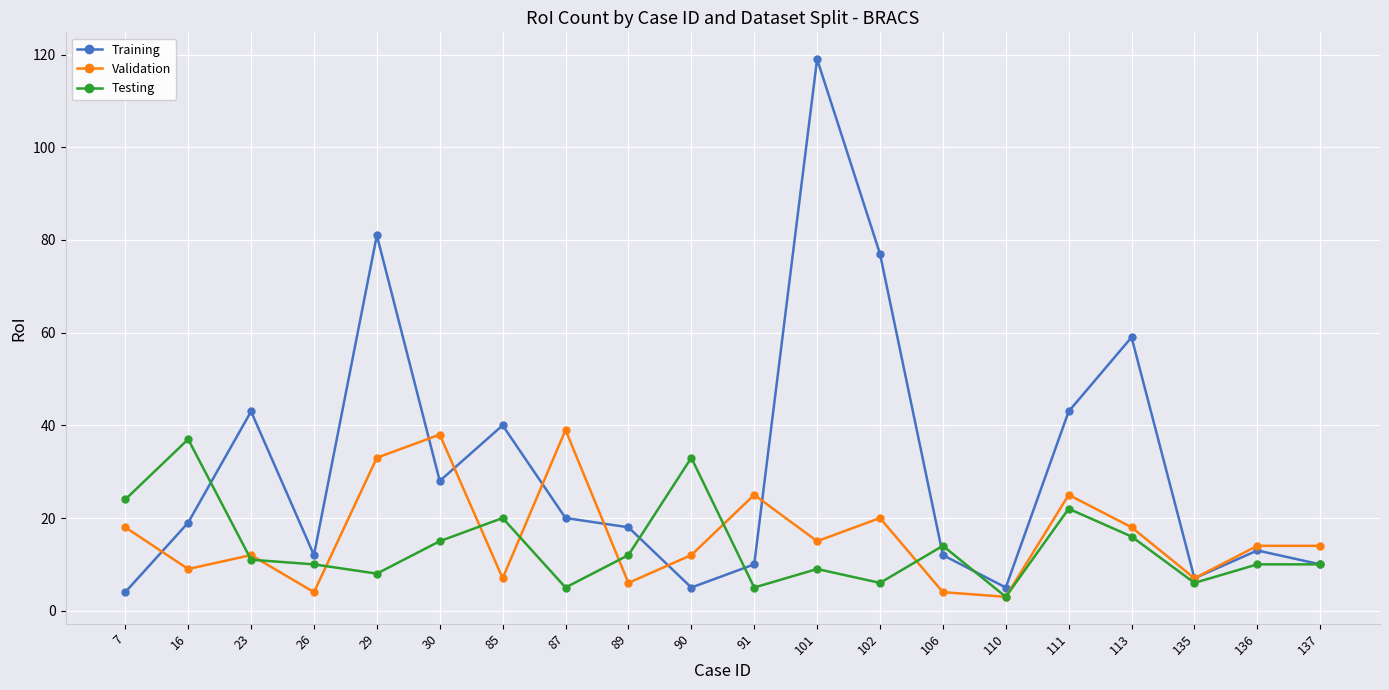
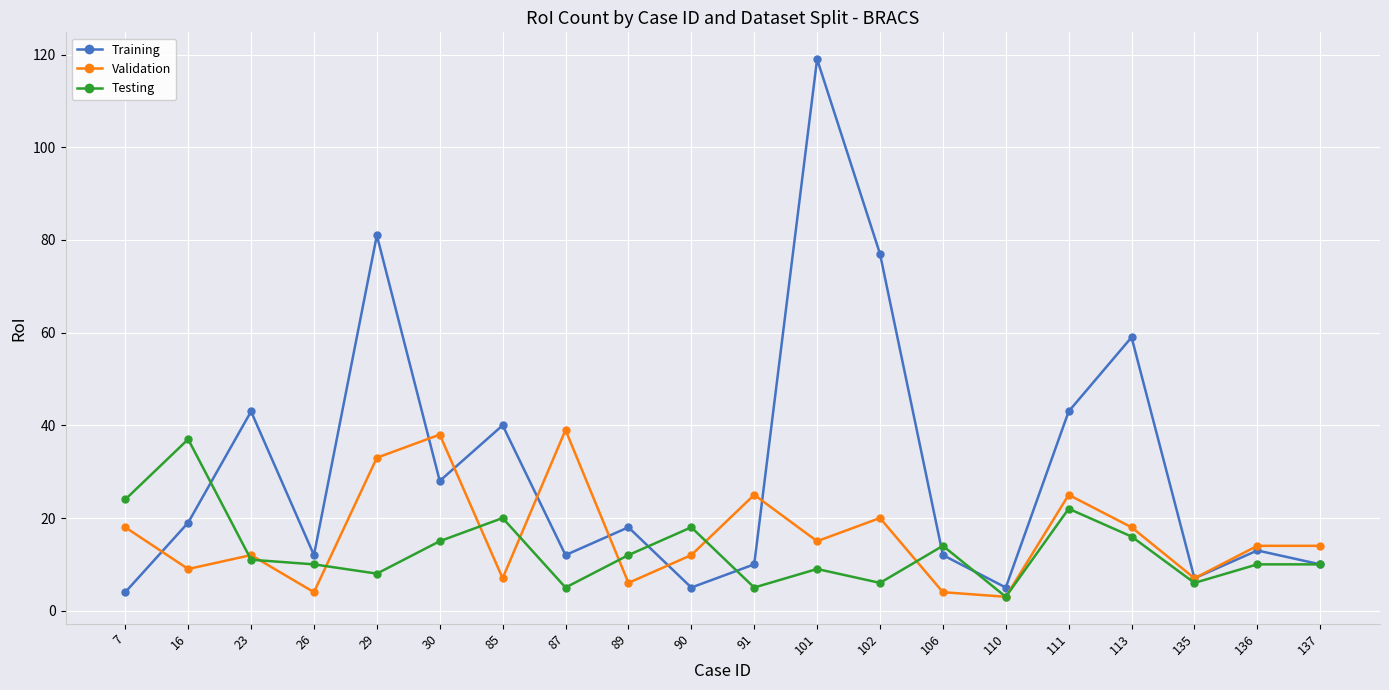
Training, 87: 20 -> 12
Testing, 90: 33 -> 18
